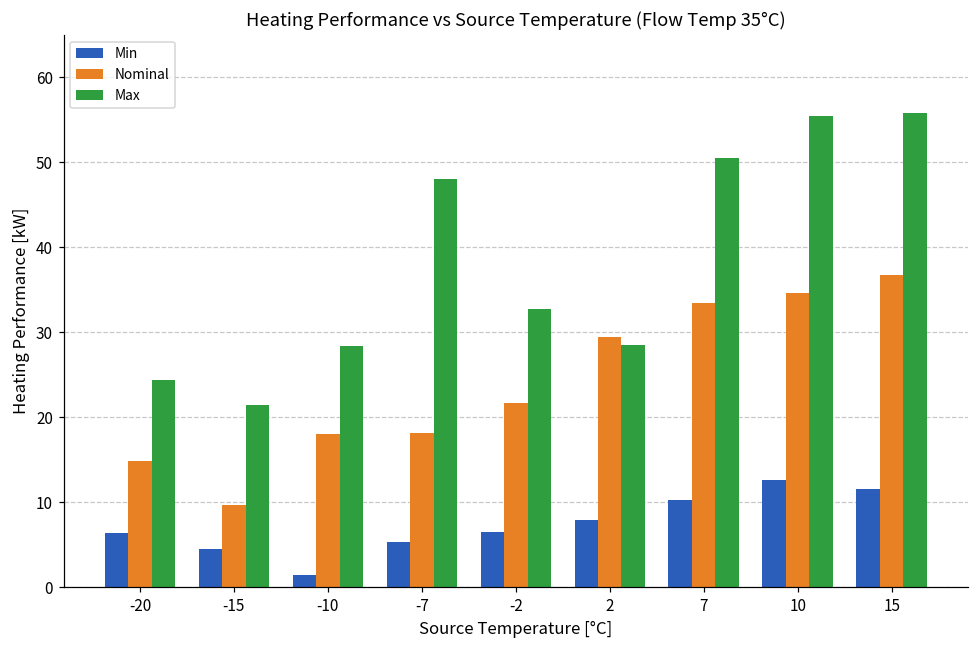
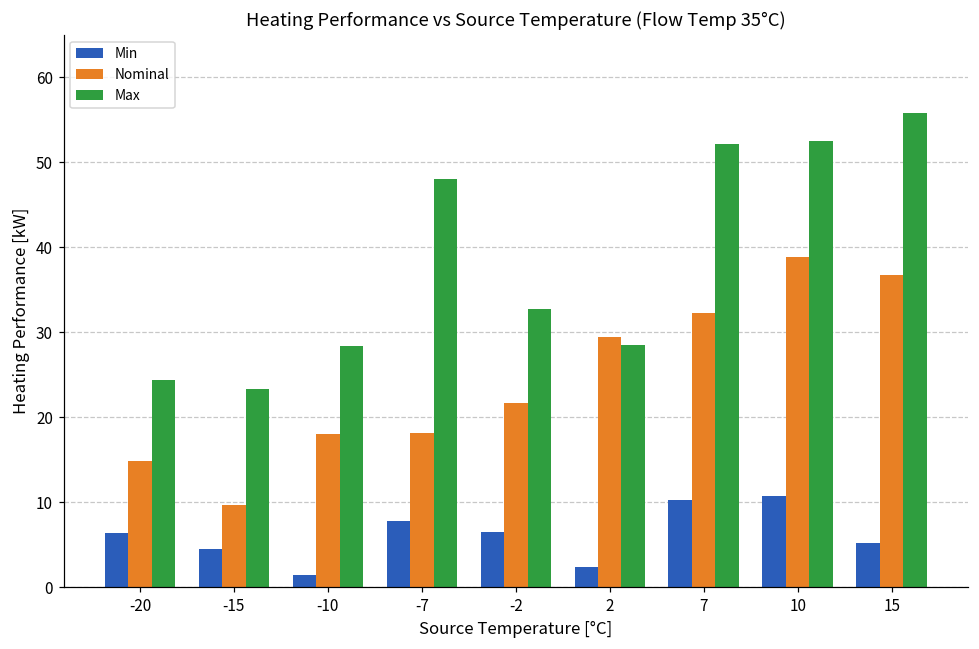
Max, -15: 21 -> 23
Min, -7: 5 -> 8
Min, 2: 8 -> 2
Nominal, 7: 33 -> 32
Max, 7: 50 -> 52
Min, 10: 13 -> 11
Nominal, 10: 35 -> 39
Max, 10: 55 -> 52
Min, 15: 12 -> 5
